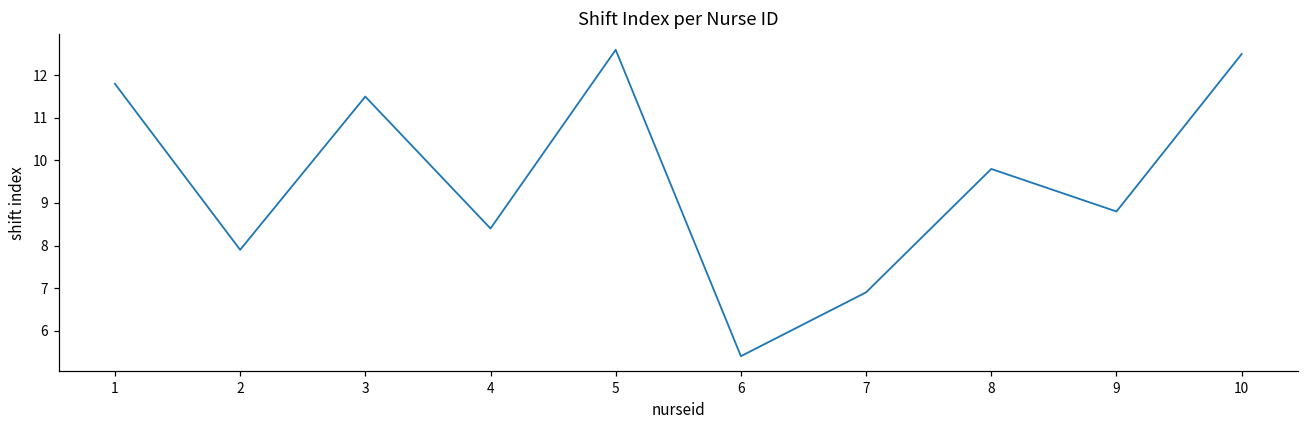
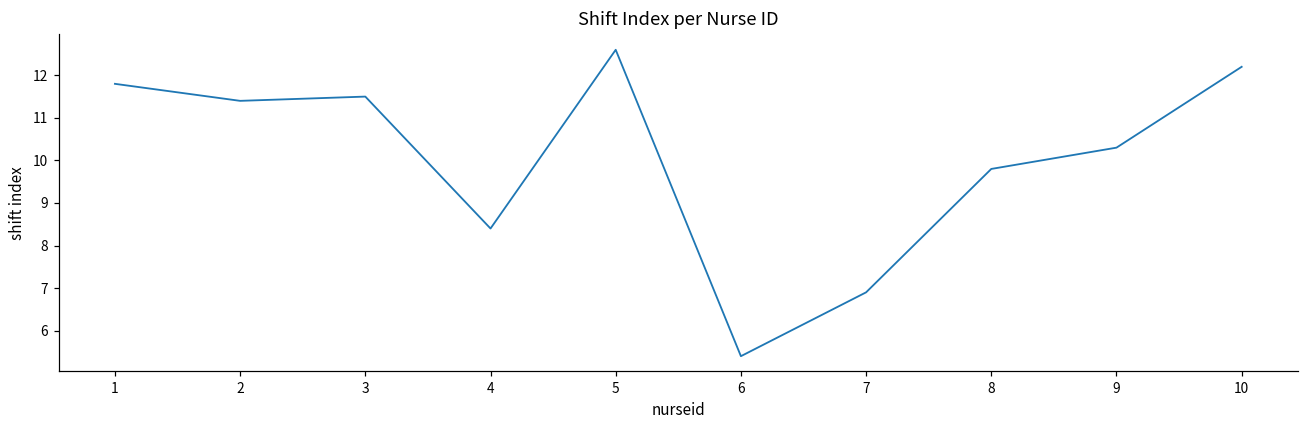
2: 7.9 -> 11.4
9: 8.8 -> 10.3
10: 12.5 -> 12.2
